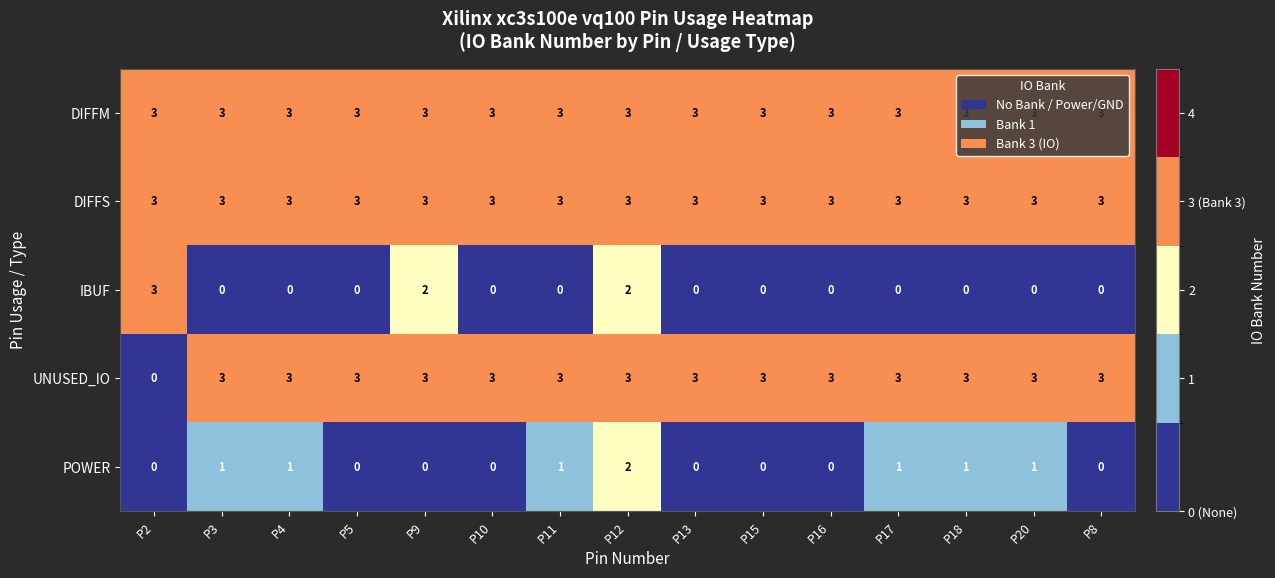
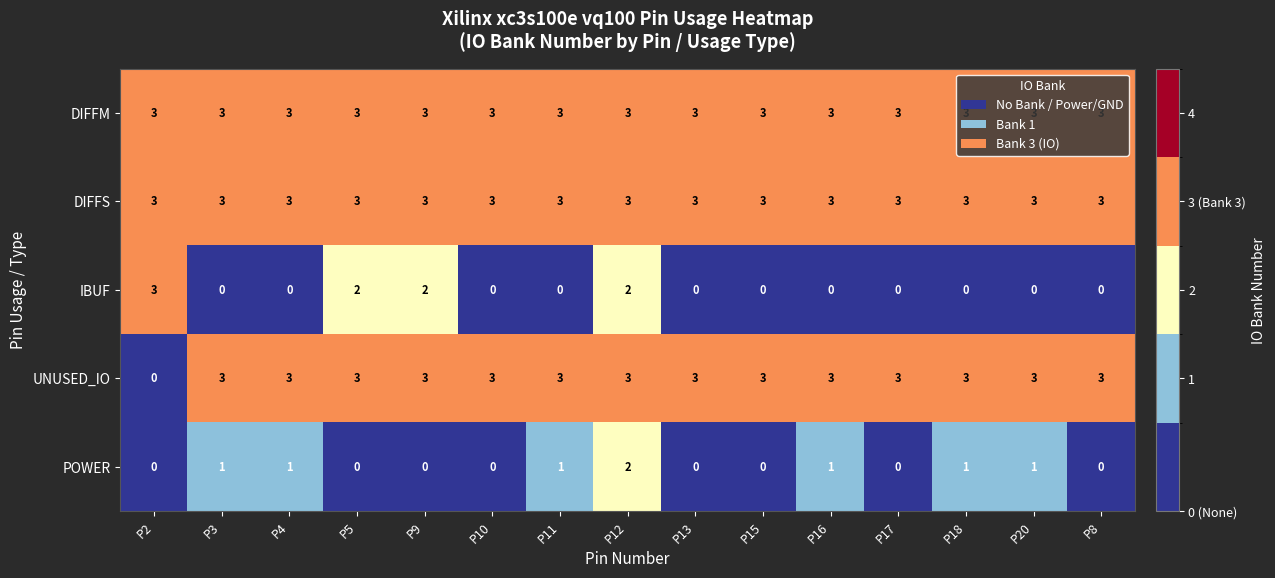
IBUF, P5: 0 -> 2
POWER, P16: 0 -> 1
POWER, P17: 1 -> 0
